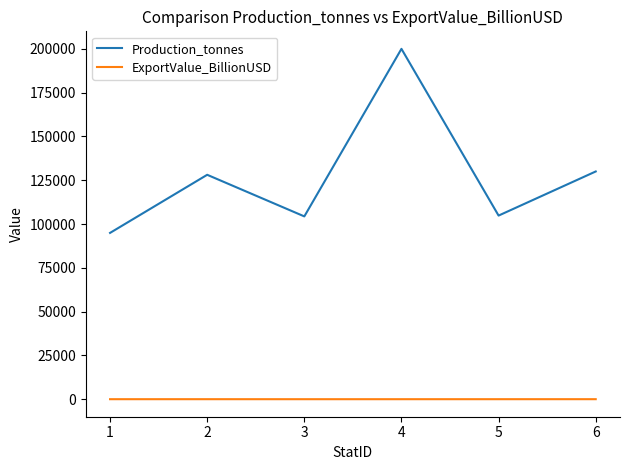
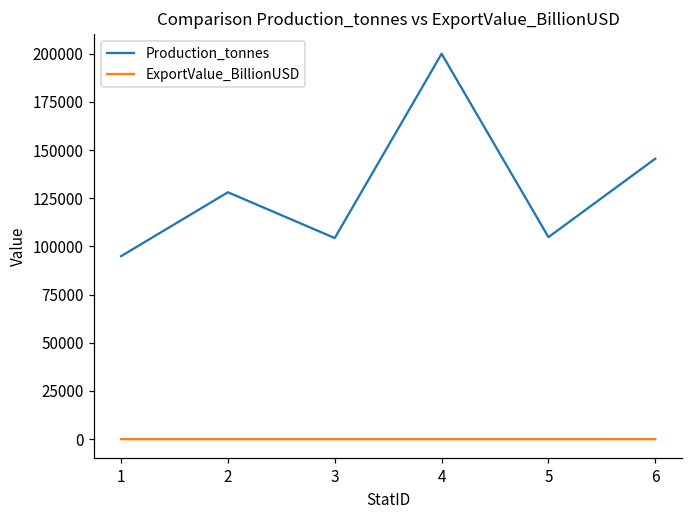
Production_tonnes, 6: 130000 -> 146000
